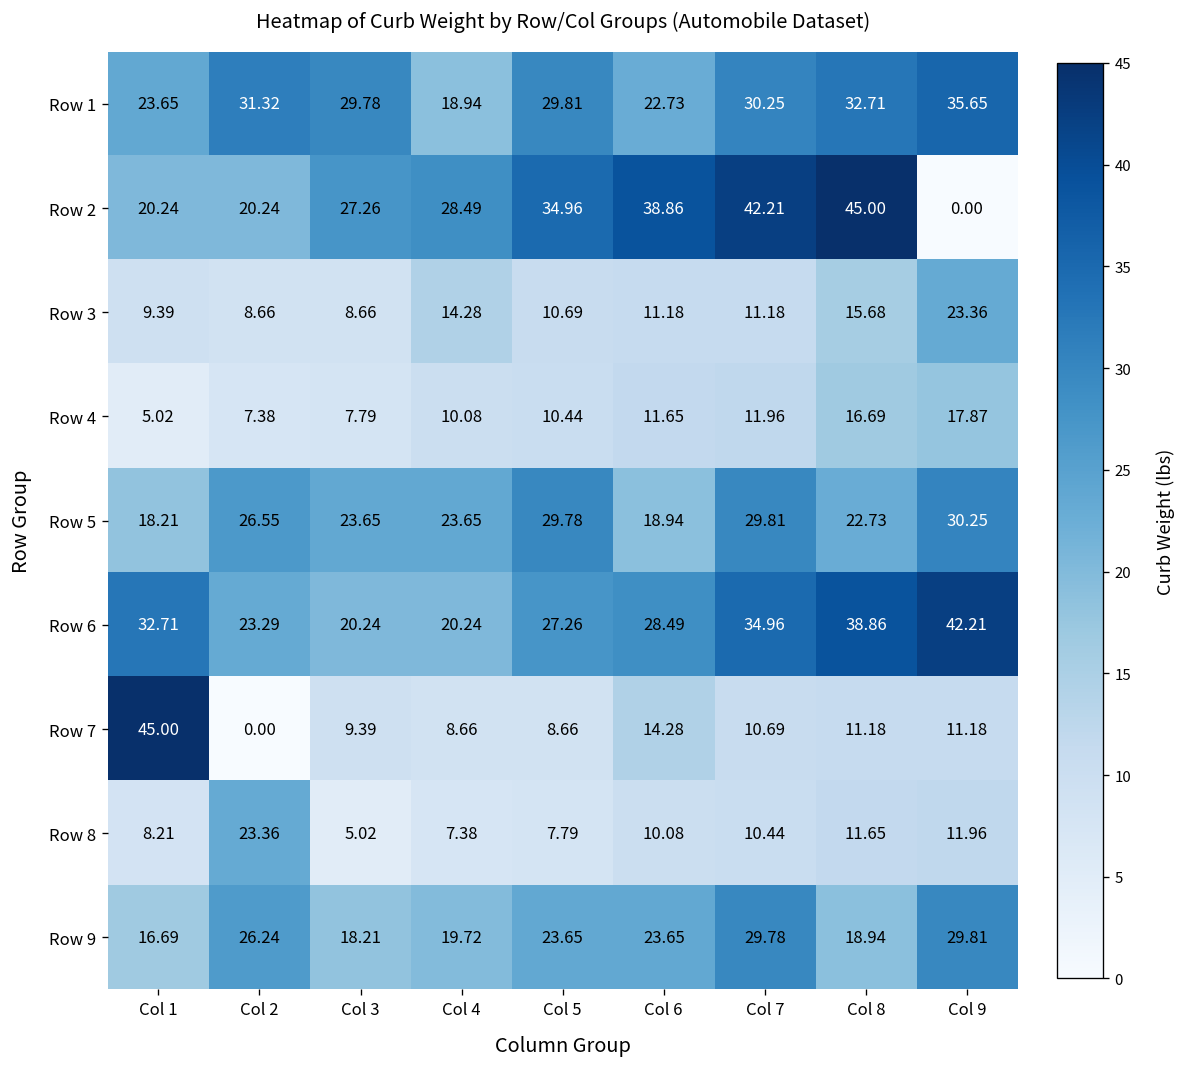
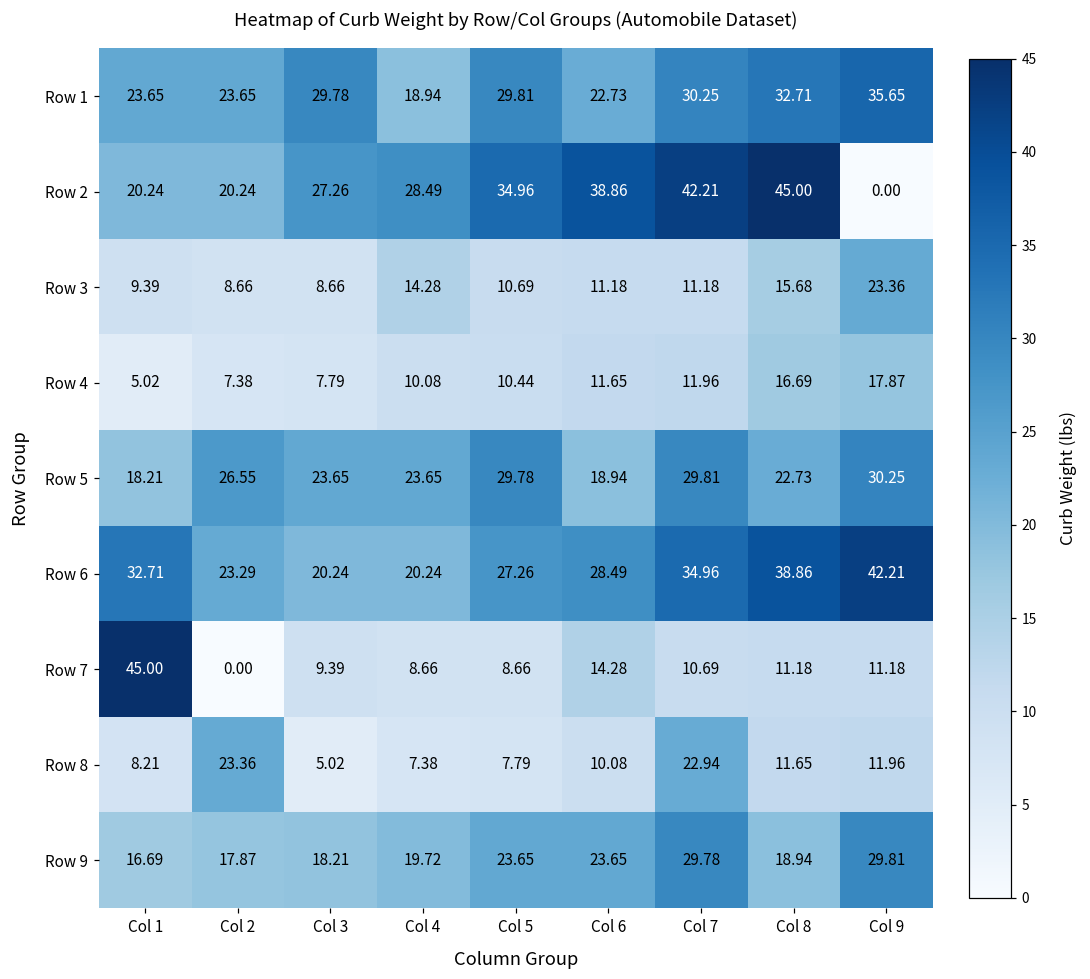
Row 1, Col 2: 31.32 -> 23.65
Row 8, Col 7: 10.44 -> 22.94
Row 9, Col 2: 26.24 -> 17.87
